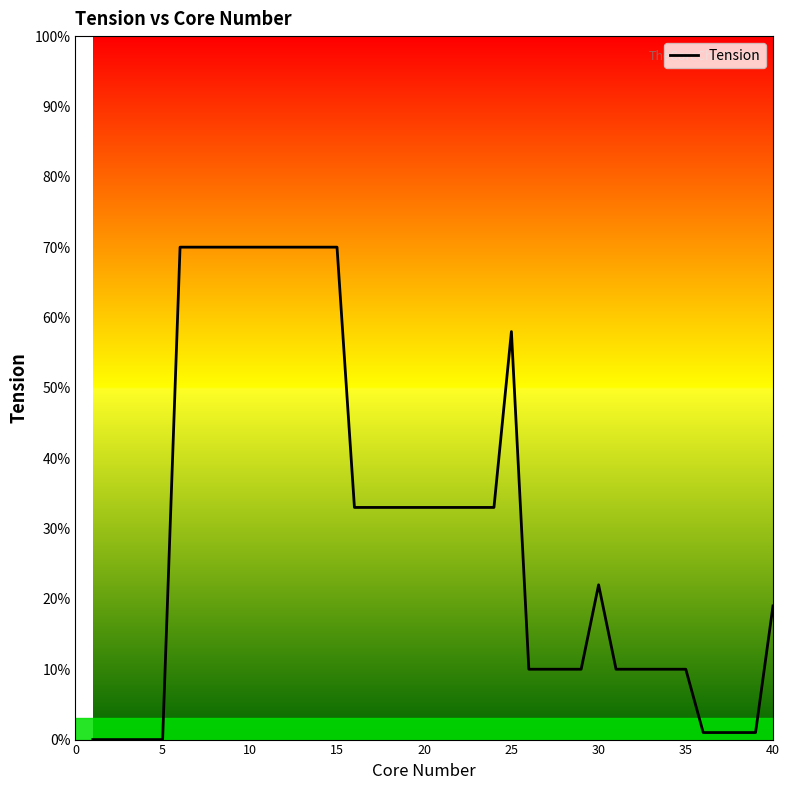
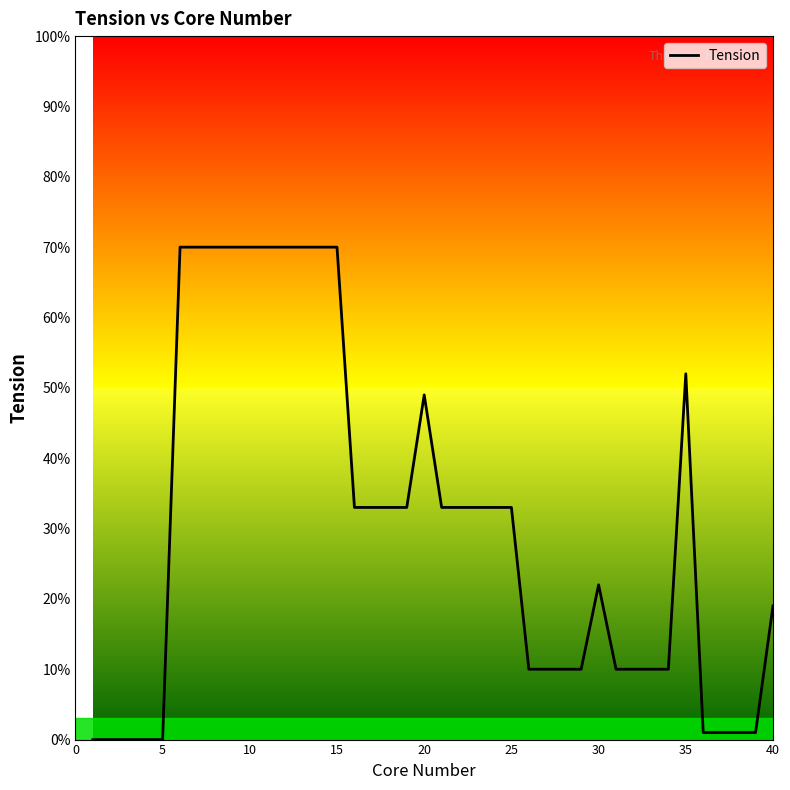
20: 33% -> 49%
25: 58% -> 33%
35: 10% -> 52%
